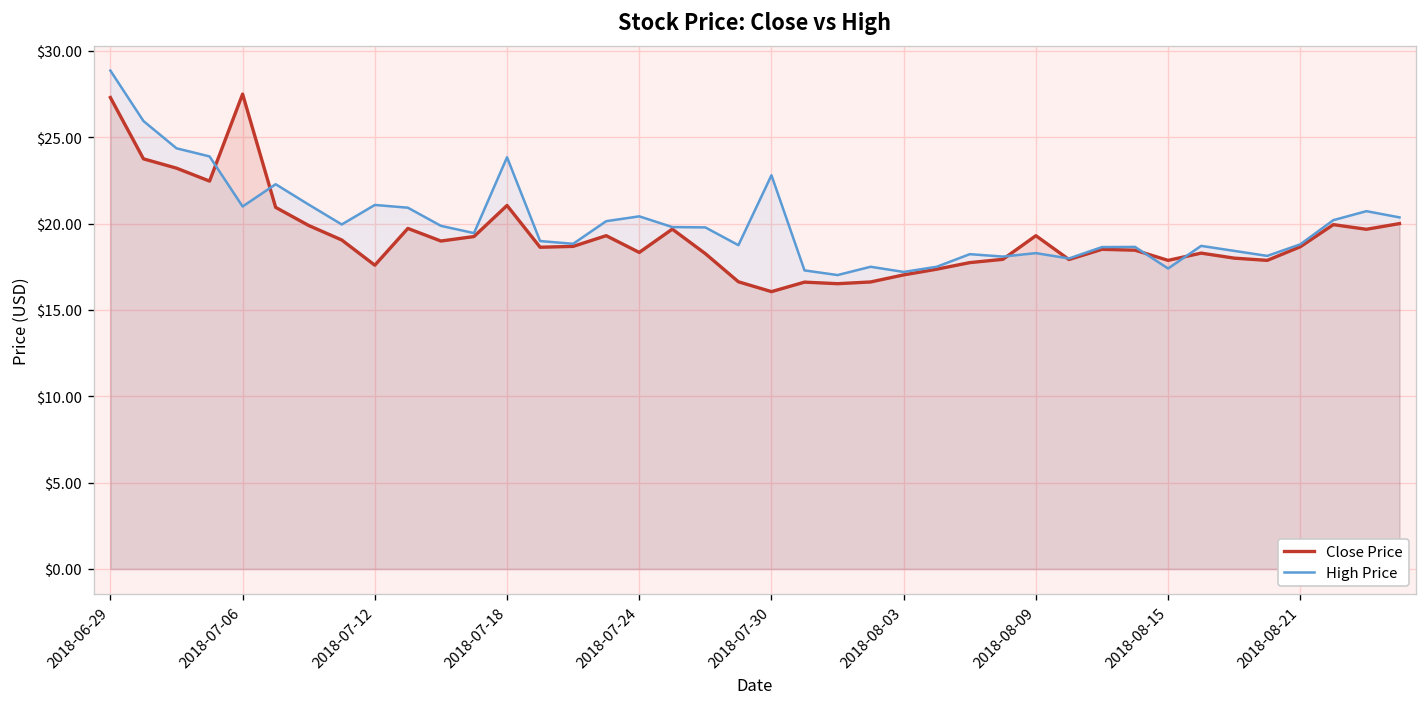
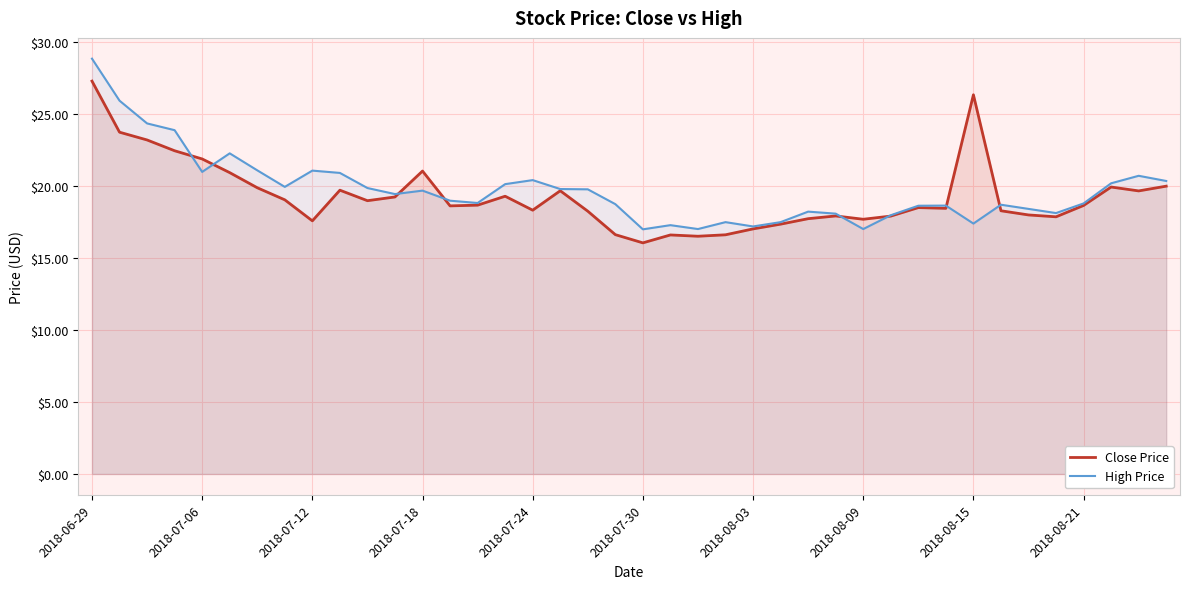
Close Price, 2018-07-06: $27.5 -> $21.9
High Price, 2018-07-18: $23.8 -> $19.7
High Price, 2018-07-30: $22.8 -> $17.0
Close Price, 2018-08-09: $19.3 -> $17.7
High Price, 2018-08-09: $18.3 -> $17.0
Close Price, 2018-08-15: $17.9 -> $26.4
